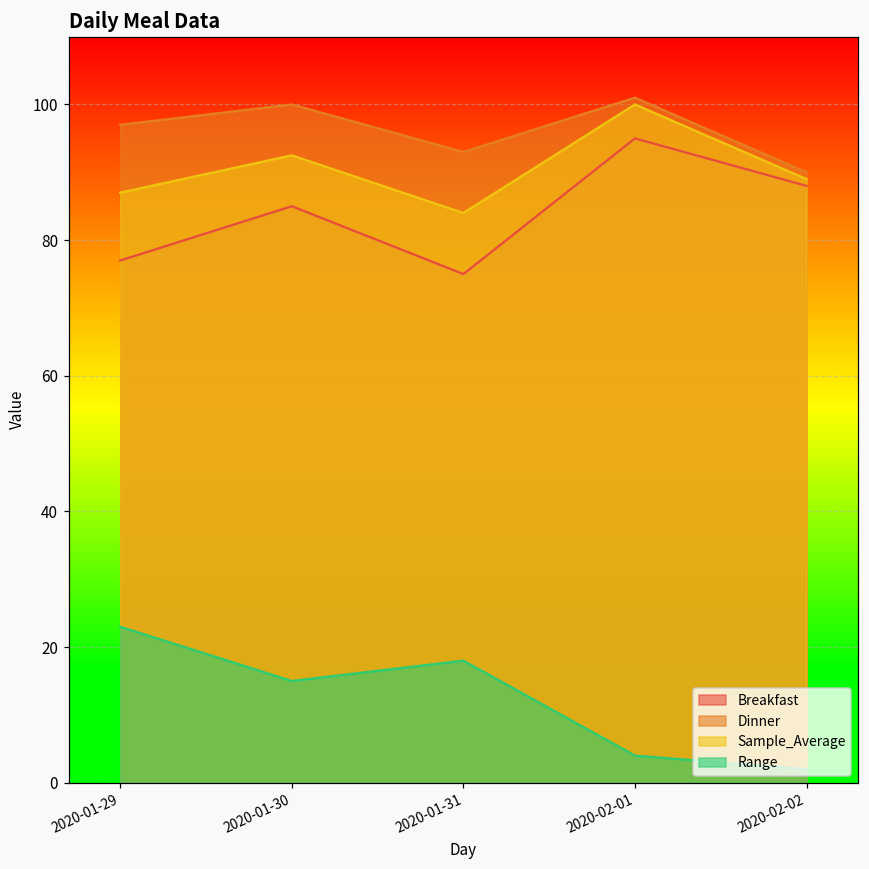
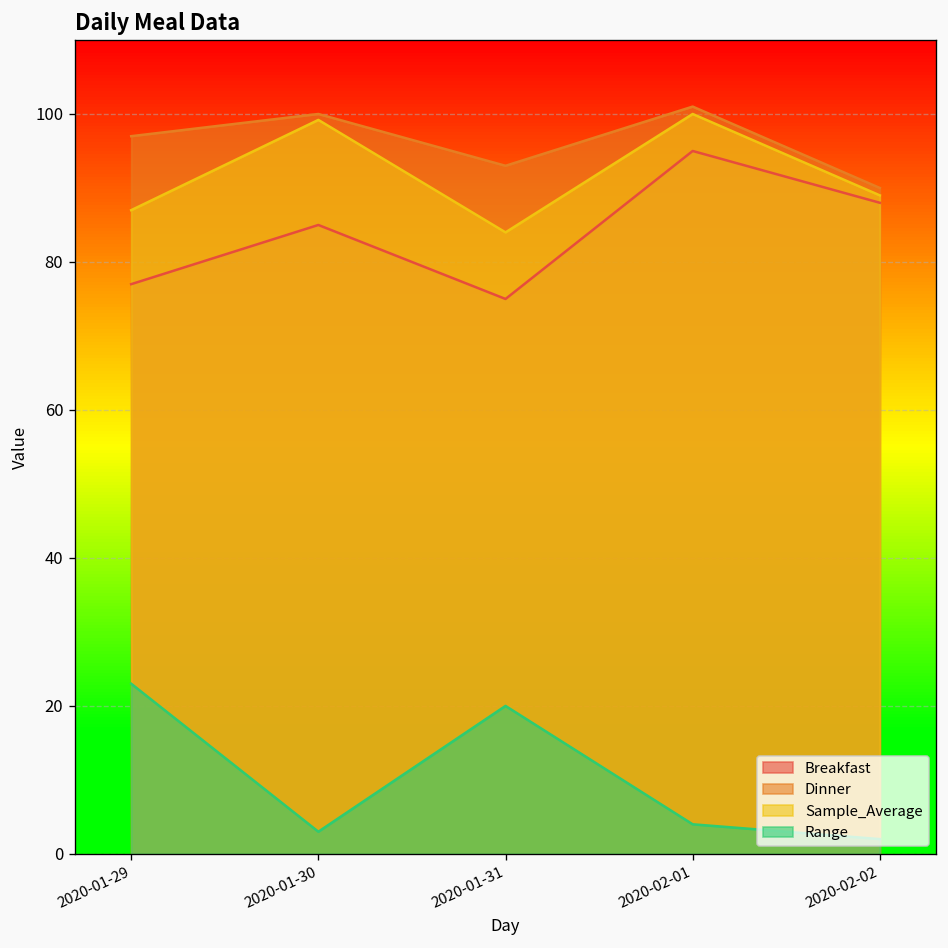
Sample_Average, 2020-01-30: 93 -> 99
Range, 2020-01-30: 15 -> 3
Range, 2020-01-31: 18 -> 20
